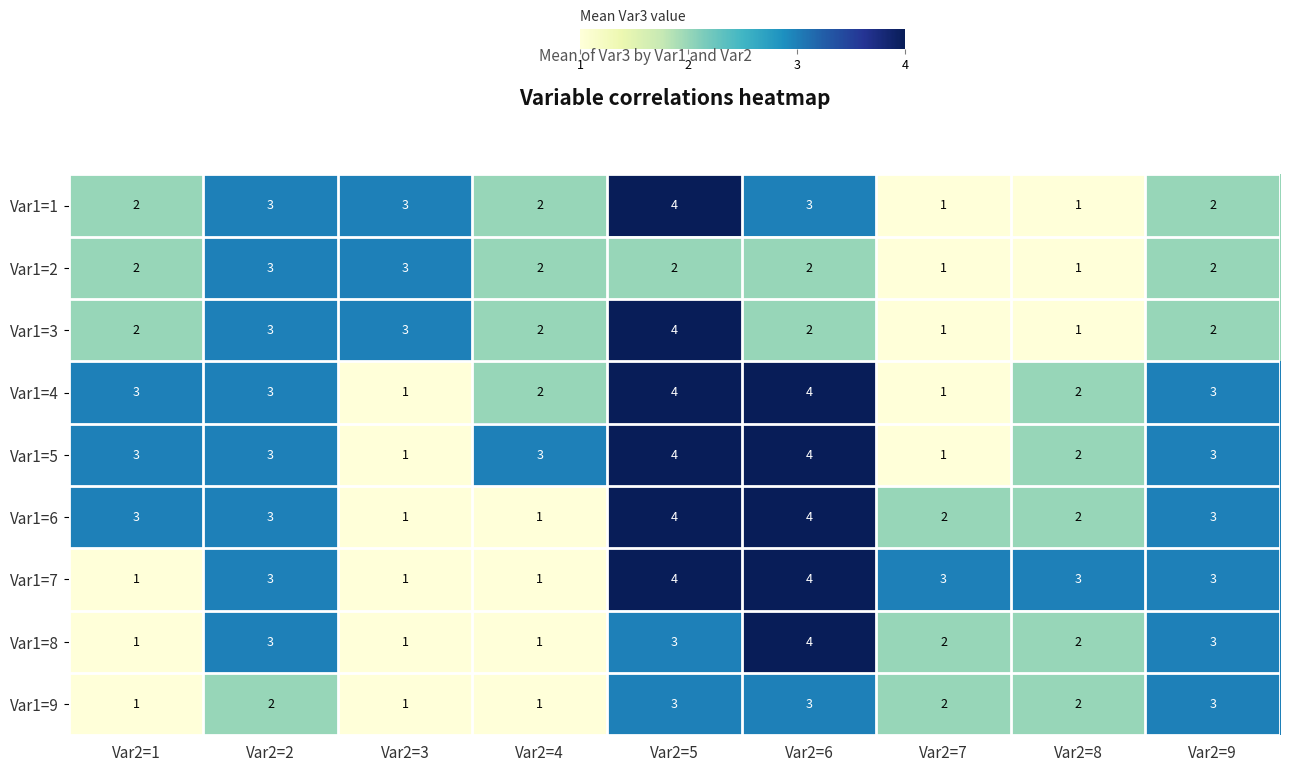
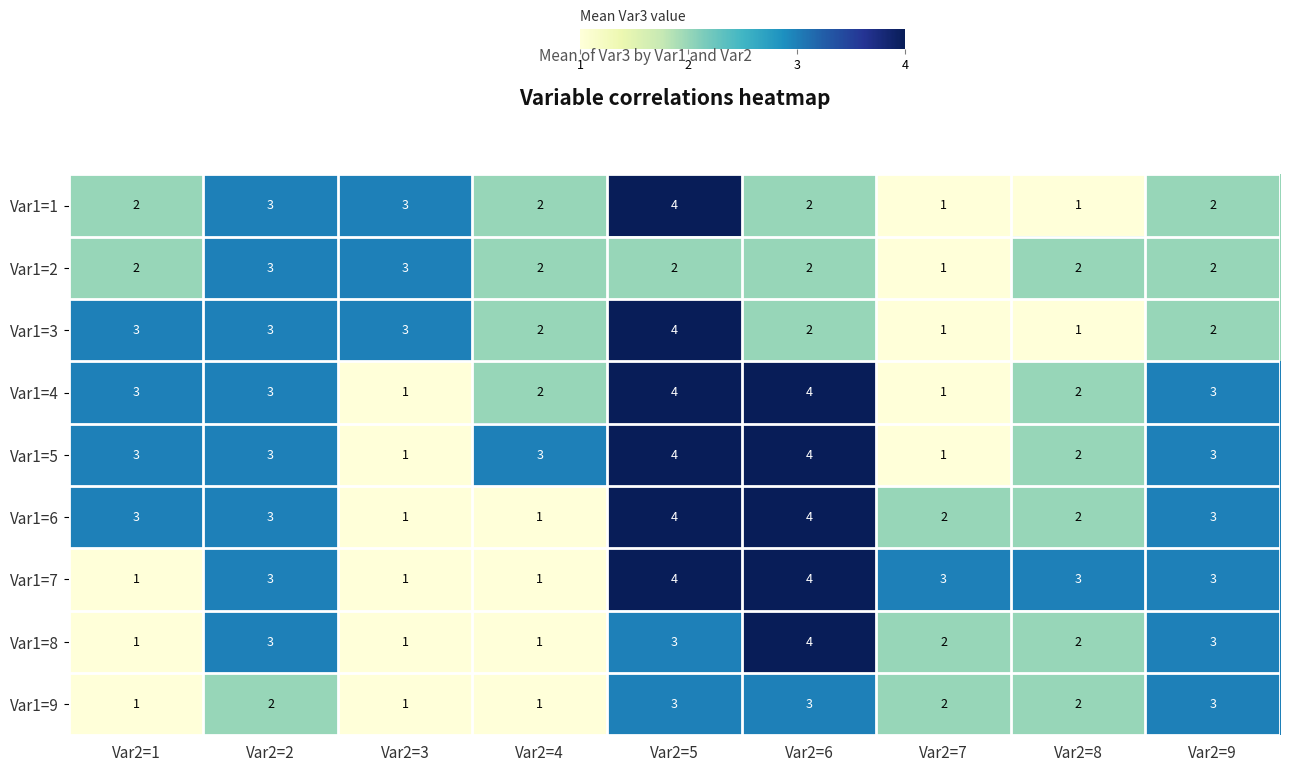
Var1=1, Var2=6: 3 -> 2
Var1=2, Var2=8: 1 -> 2
Var1=3, Var2=1: 2 -> 3
